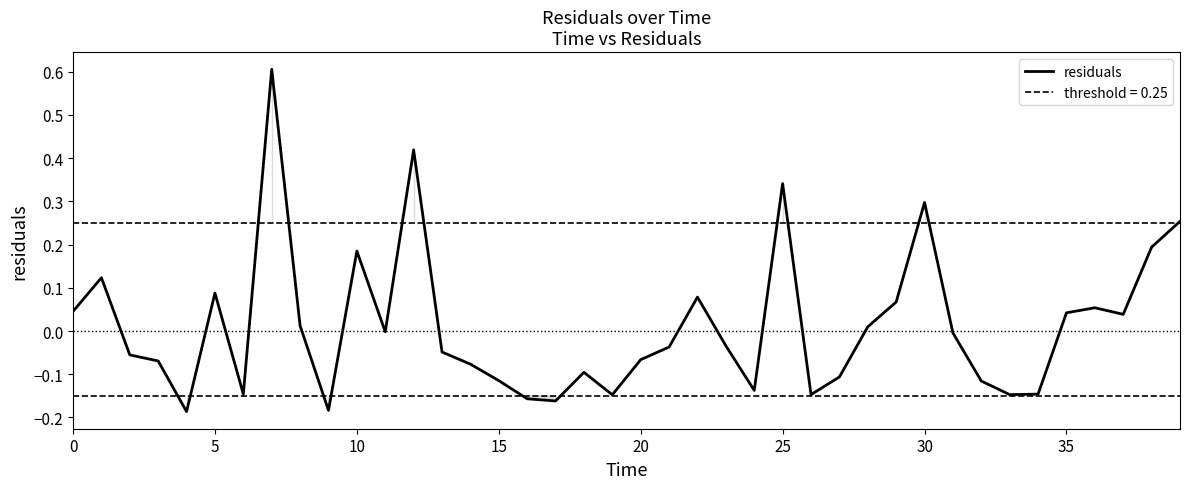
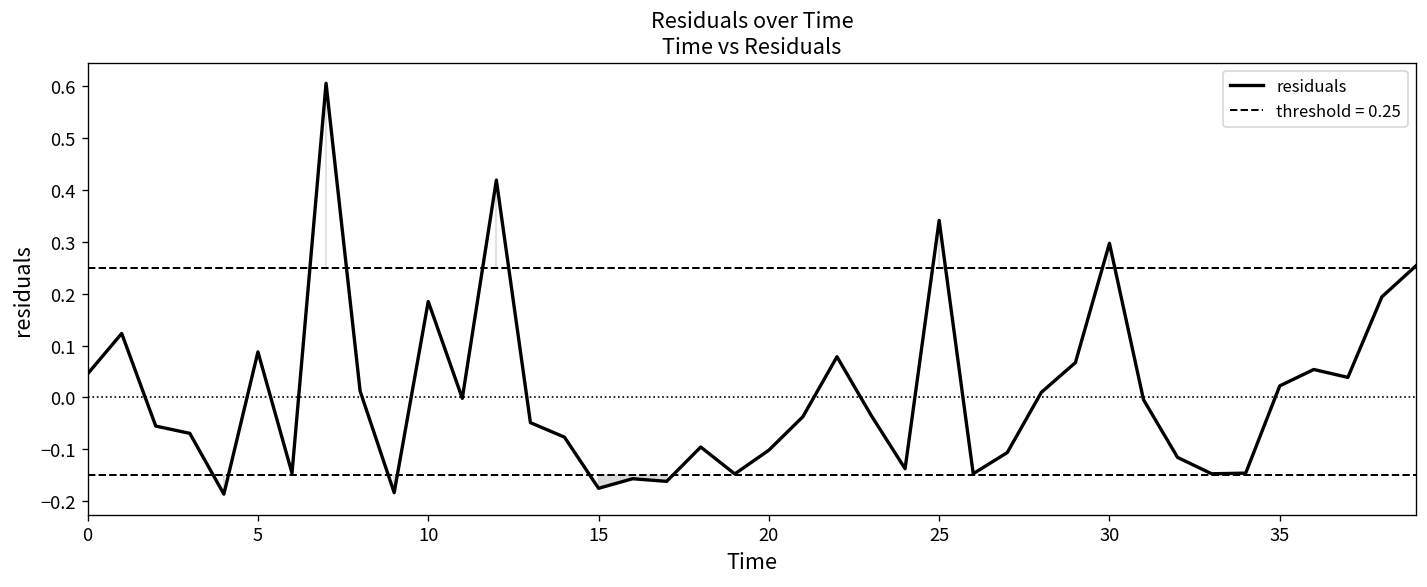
15: -0.11 -> -0.18
20: -0.07 -> -0.10
35: 0.04 -> 0.02
